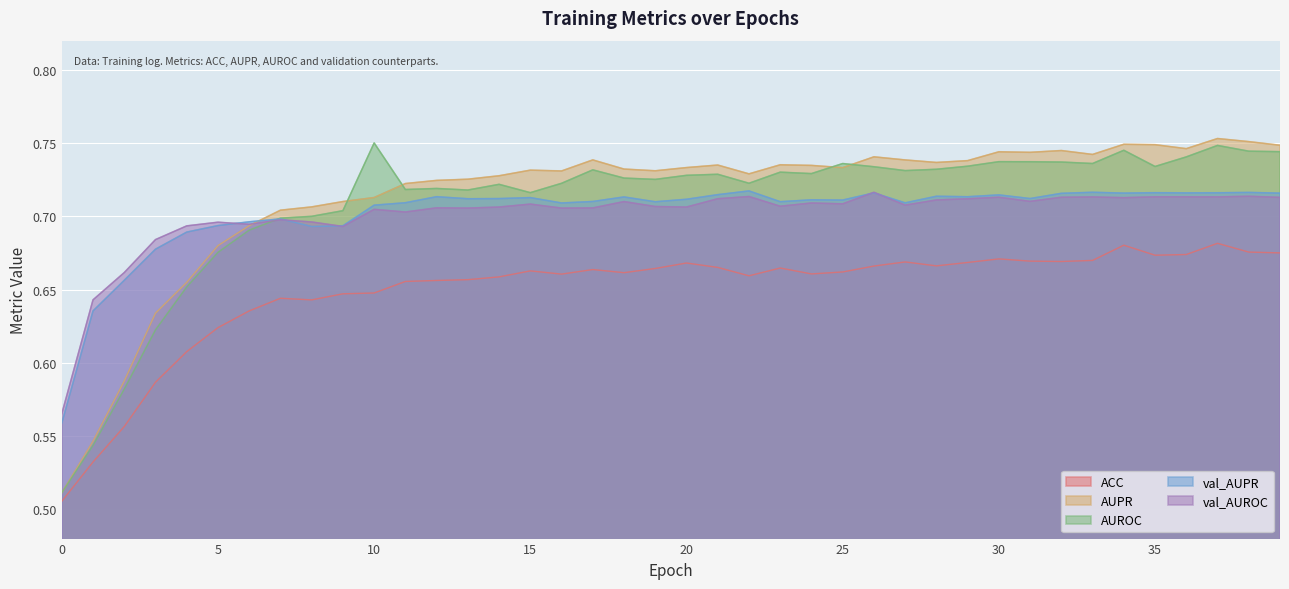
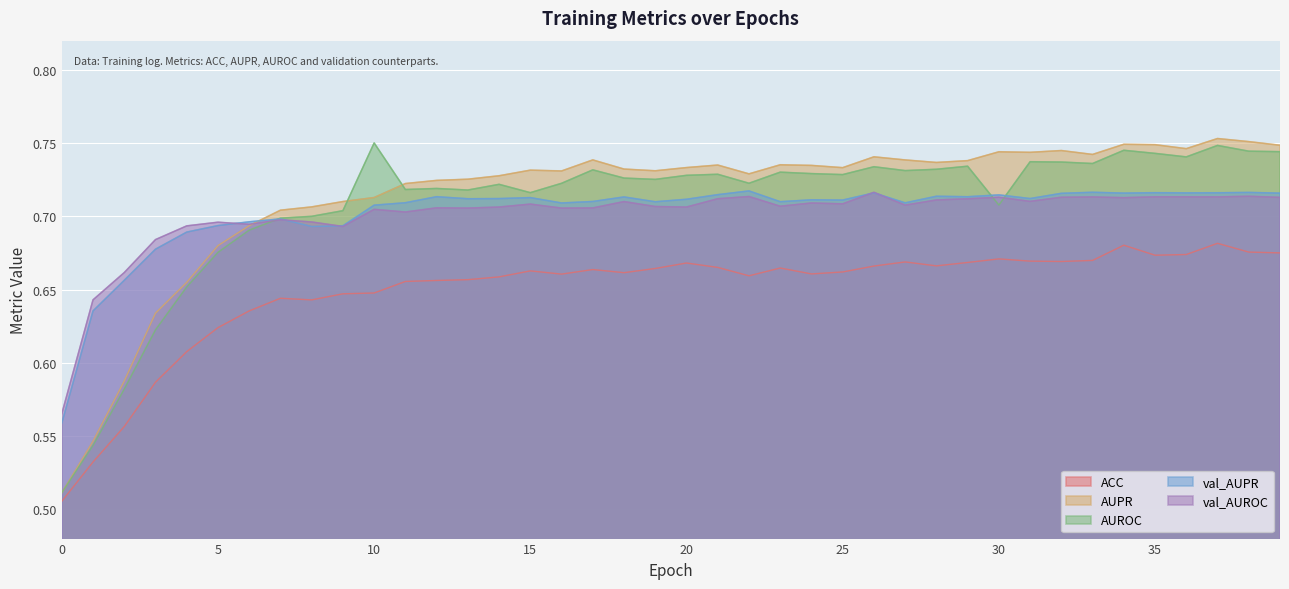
AUROC, 25: 0.736 -> 0.729
AUROC, 30: 0.737 -> 0.708
AUROC, 35: 0.734 -> 0.743
